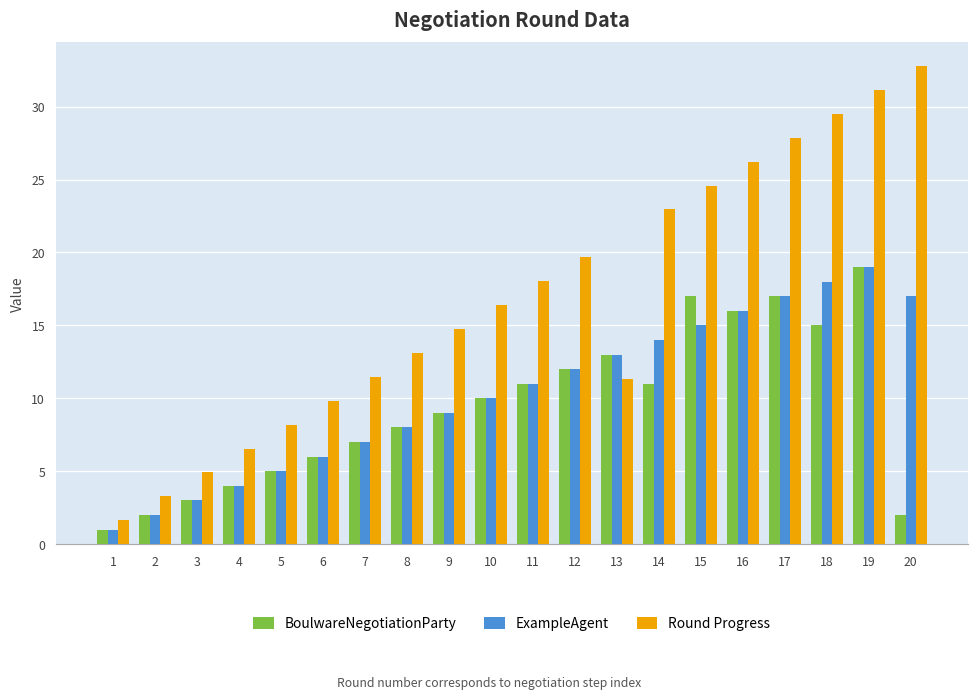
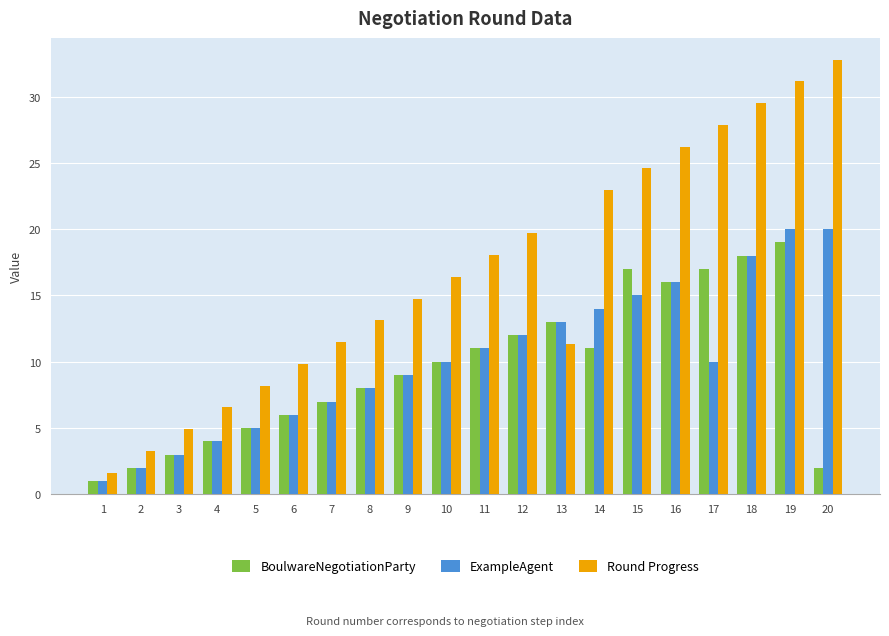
ExampleAgent, 17: 17 -> 10
BoulwareNegotiationParty, 18: 15 -> 18
ExampleAgent, 19: 19 -> 20
ExampleAgent, 20: 17 -> 20
